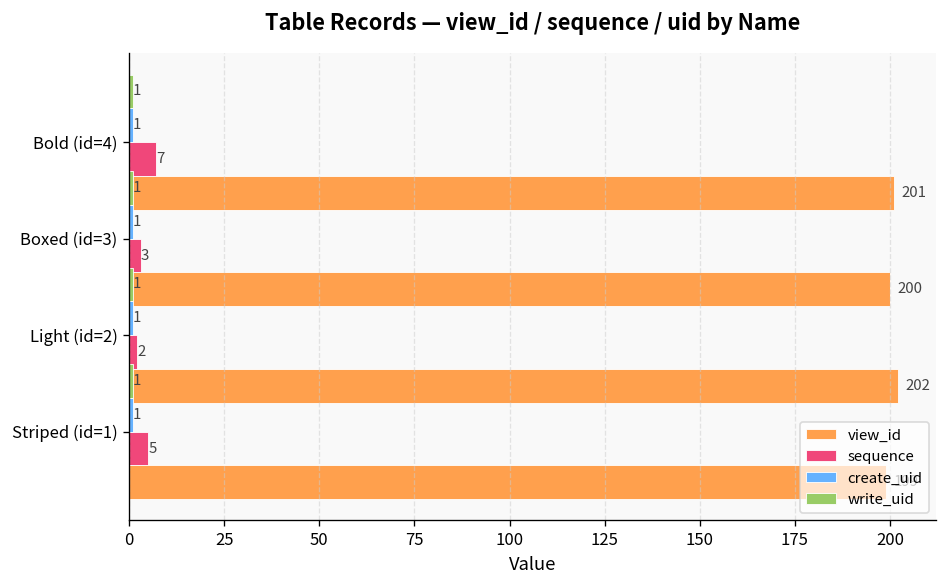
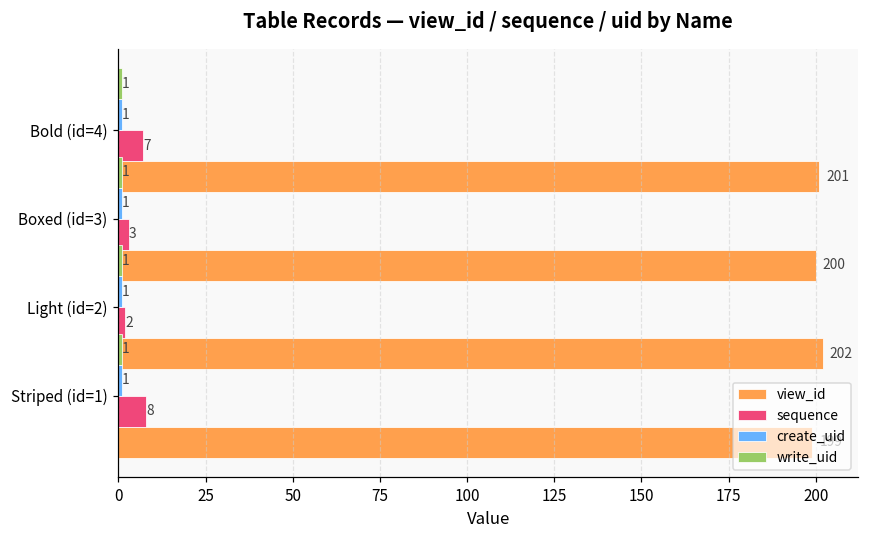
sequence, Striped (id=1): 5 -> 8
